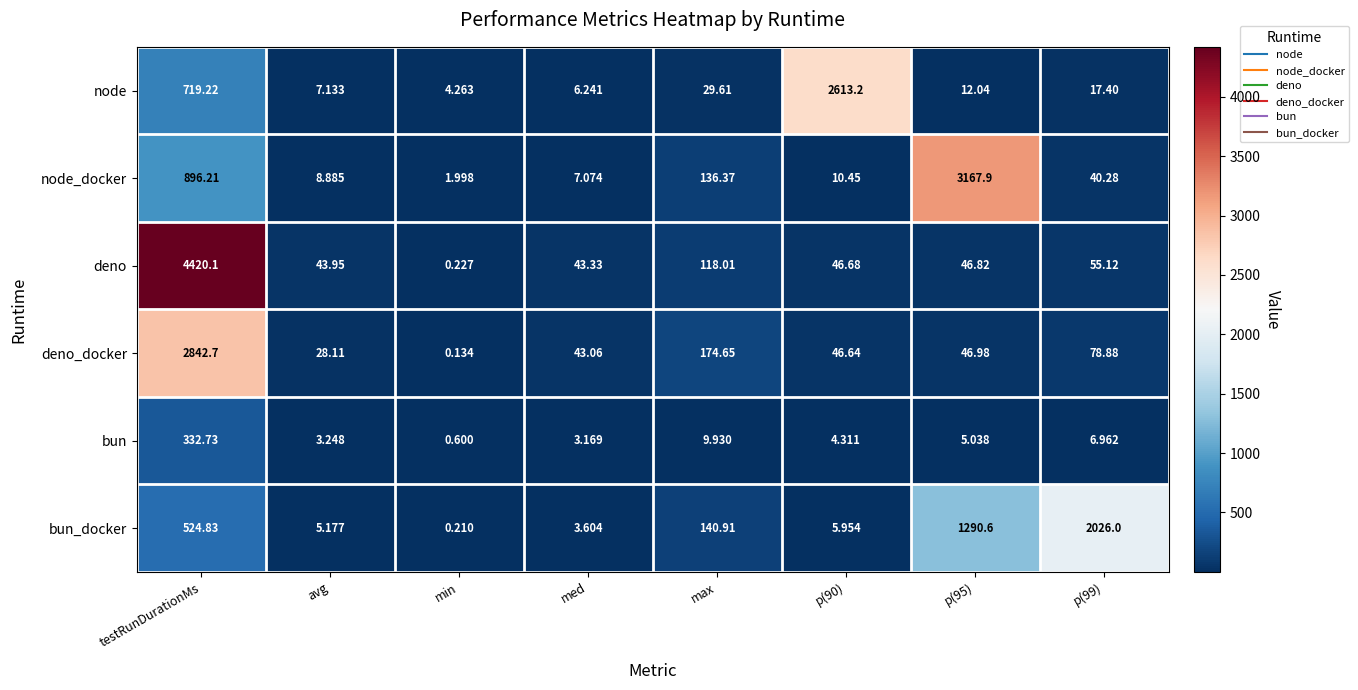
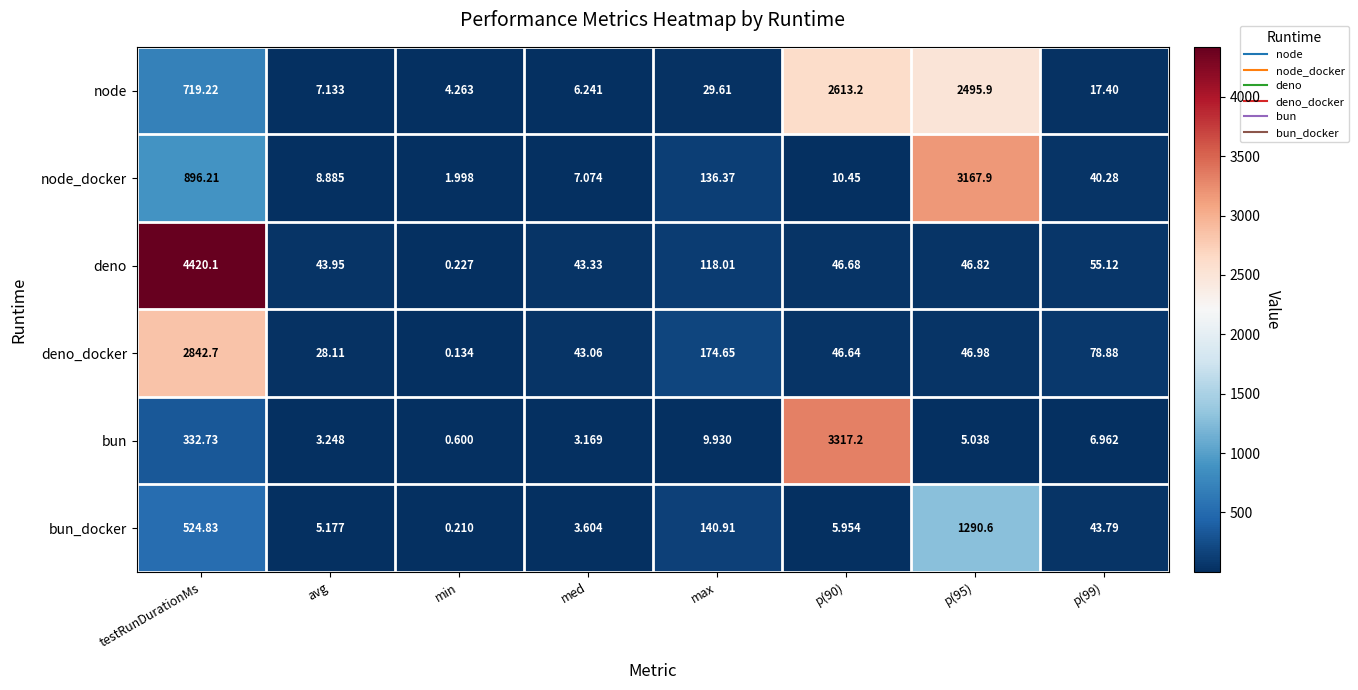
node, p(95): 12.04 -> 2495.9
bun, p(90): 4.311 -> 3317.2
bun_docker, p(99): 2026.0 -> 43.79
